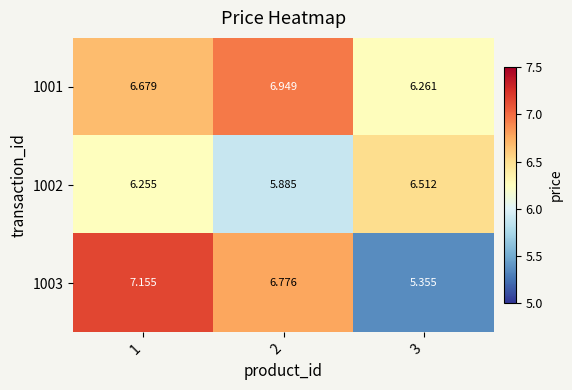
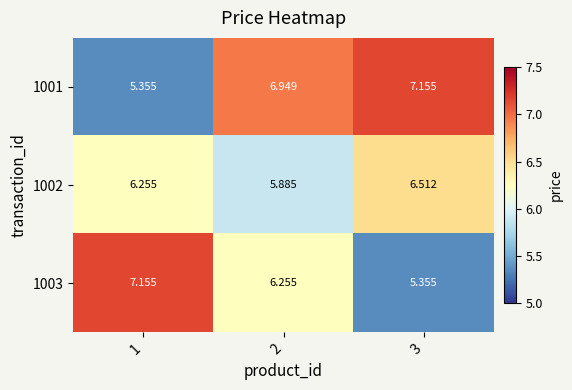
1001, 1: 6.679 -> 5.355
1001, 3: 6.261 -> 7.155
1003, 2: 6.776 -> 6.255
